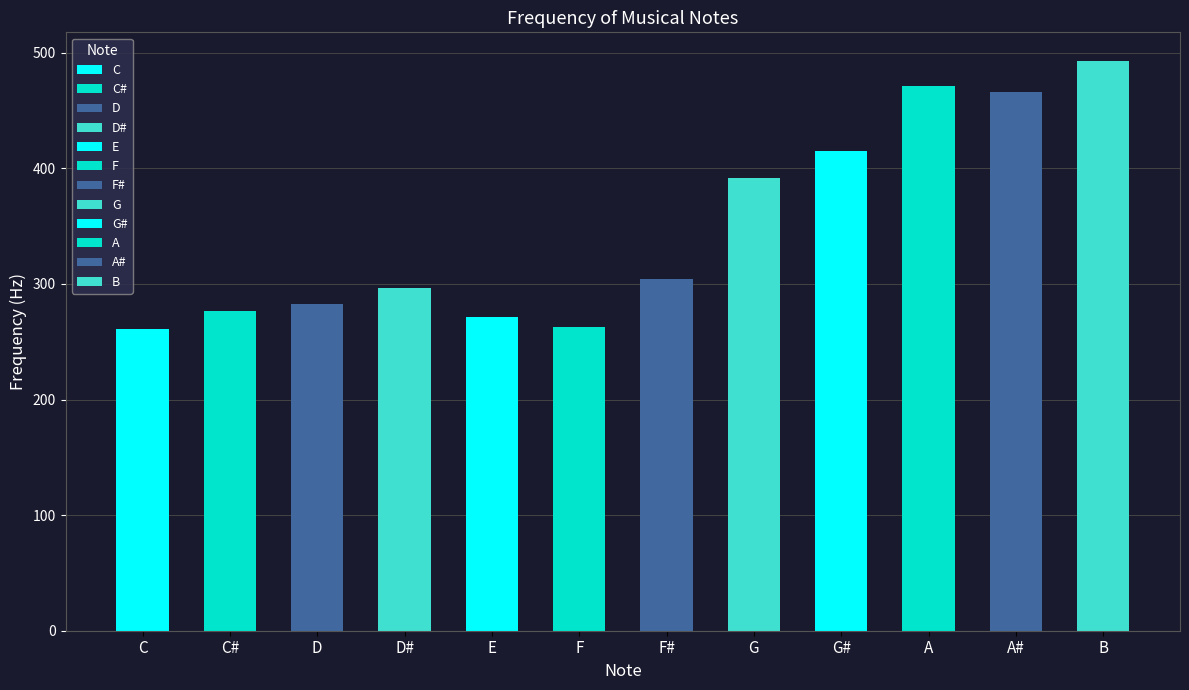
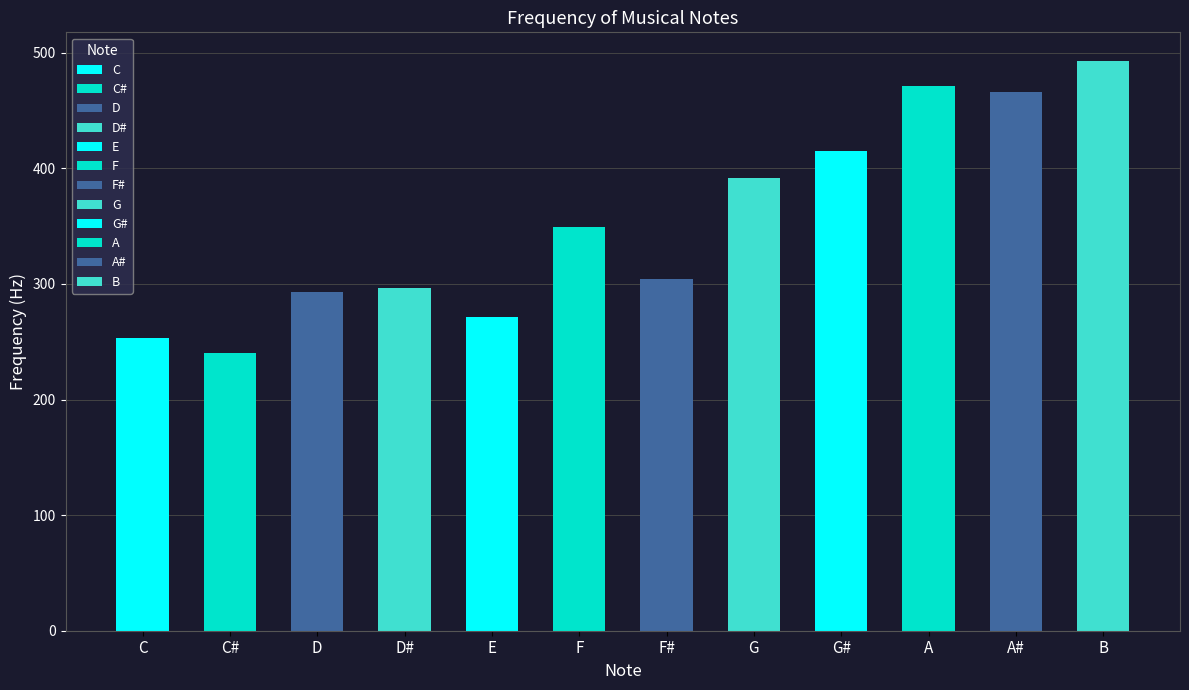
C: 261 -> 253
C#: 277 -> 240
D: 283 -> 293
F: 262 -> 349
